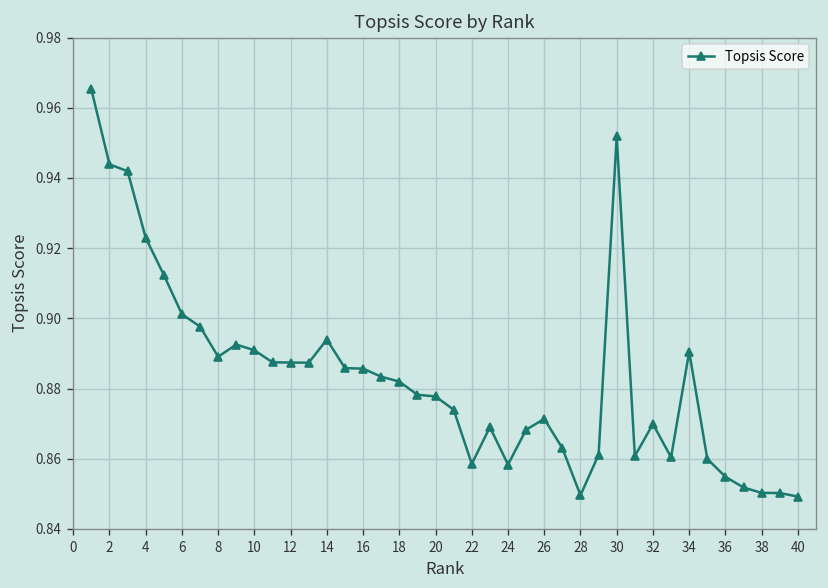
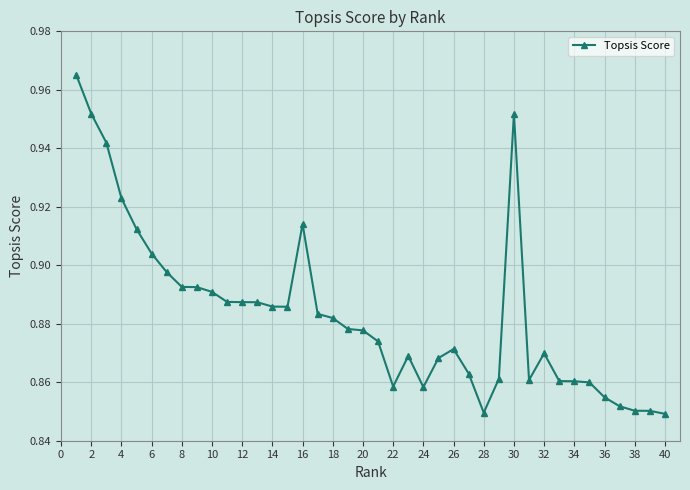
2: 0.944 -> 0.952
6: 0.901 -> 0.904
8: 0.889 -> 0.893
14: 0.894 -> 0.886
16: 0.886 -> 0.914
34: 0.890 -> 0.860
